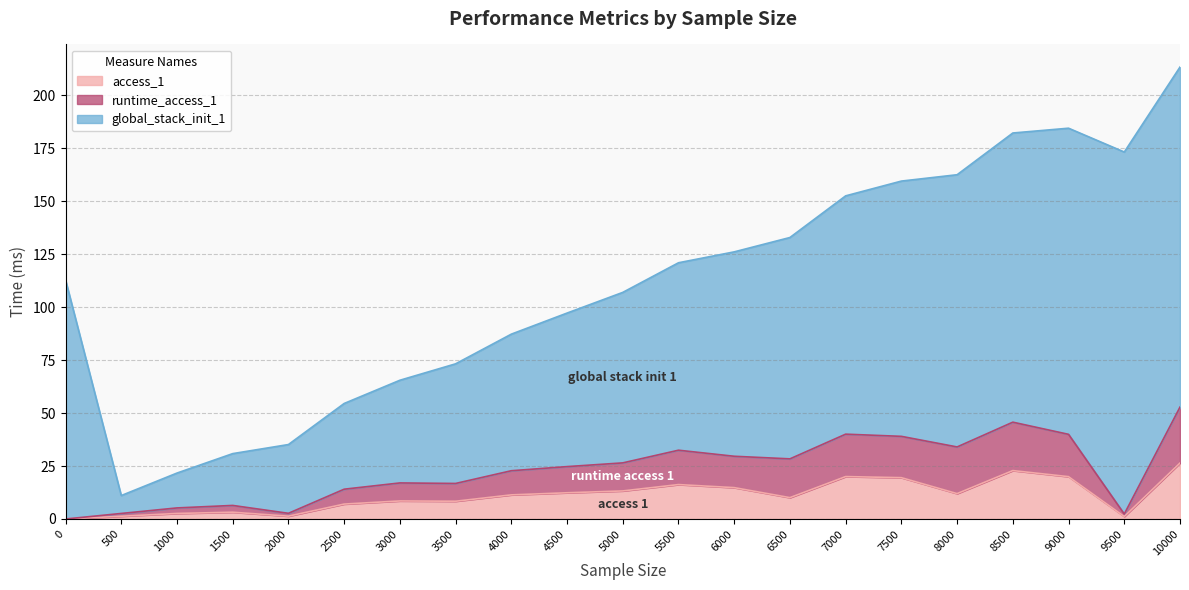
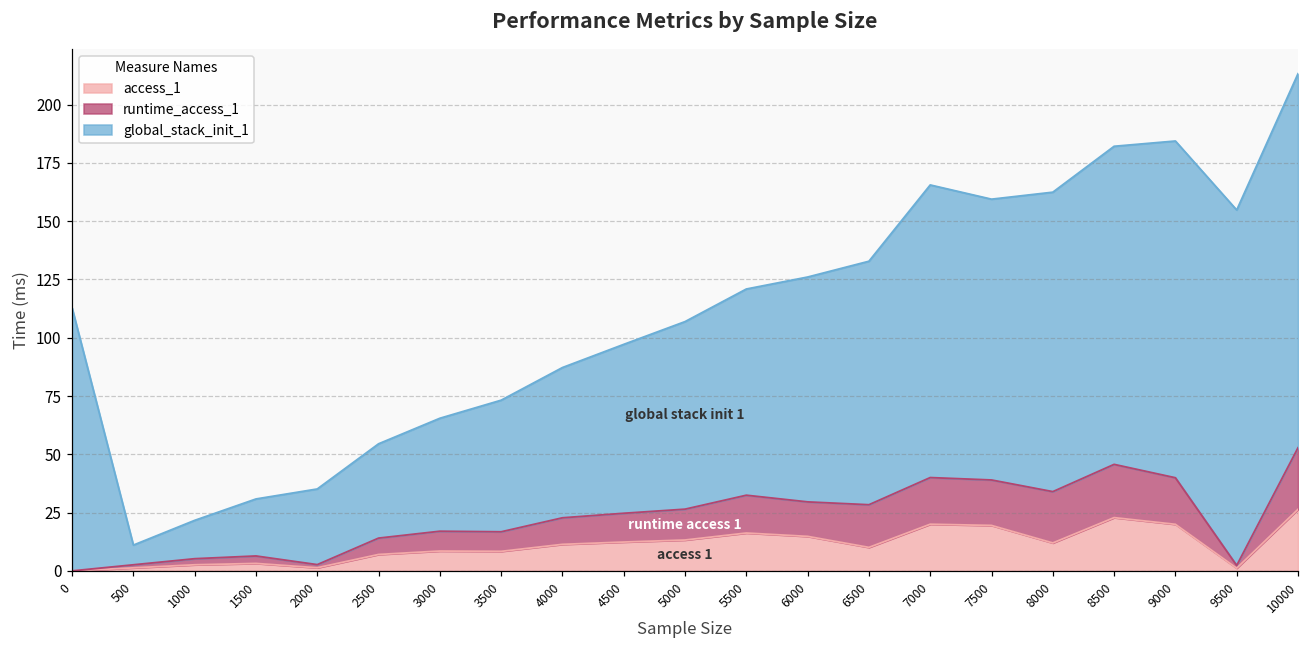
global_stack_init_1, 7000: 112 -> 126
global_stack_init_1, 9500: 171 -> 152
